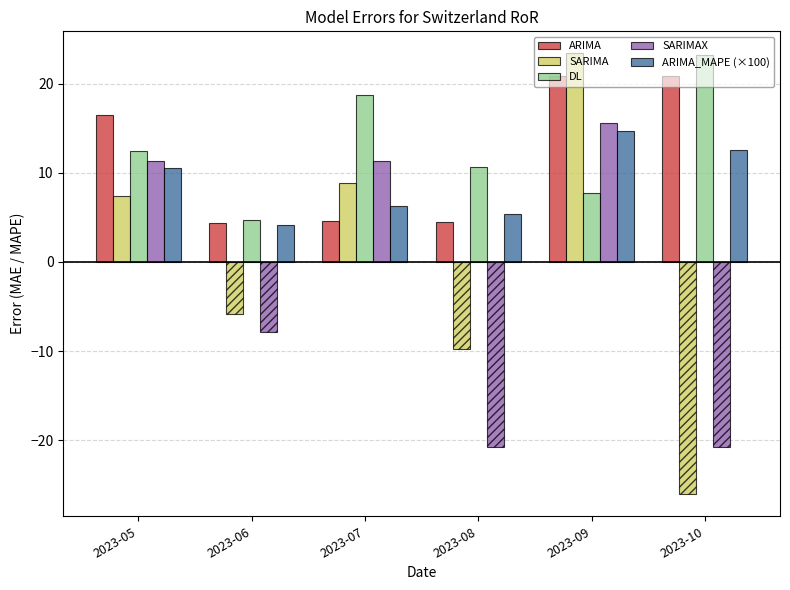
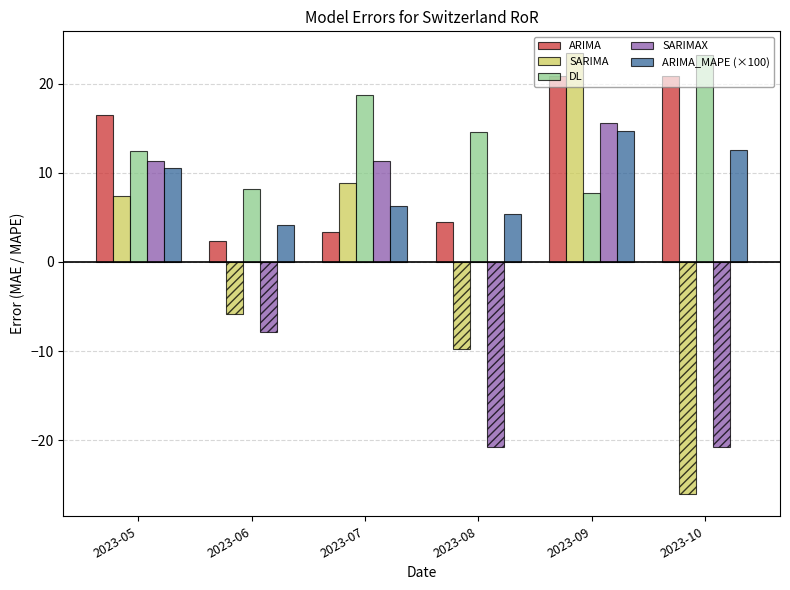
ARIMA, 2023-06: 4 -> 2
DL, 2023-06: 5 -> 8
ARIMA, 2023-07: 5 -> 3
DL, 2023-08: 11 -> 15
